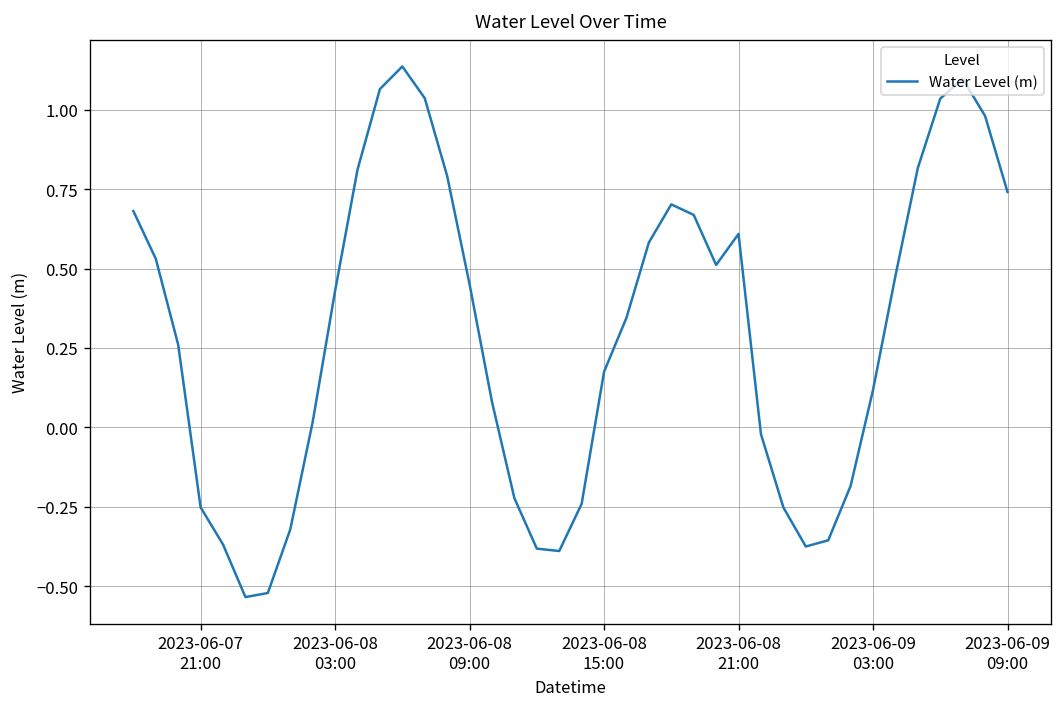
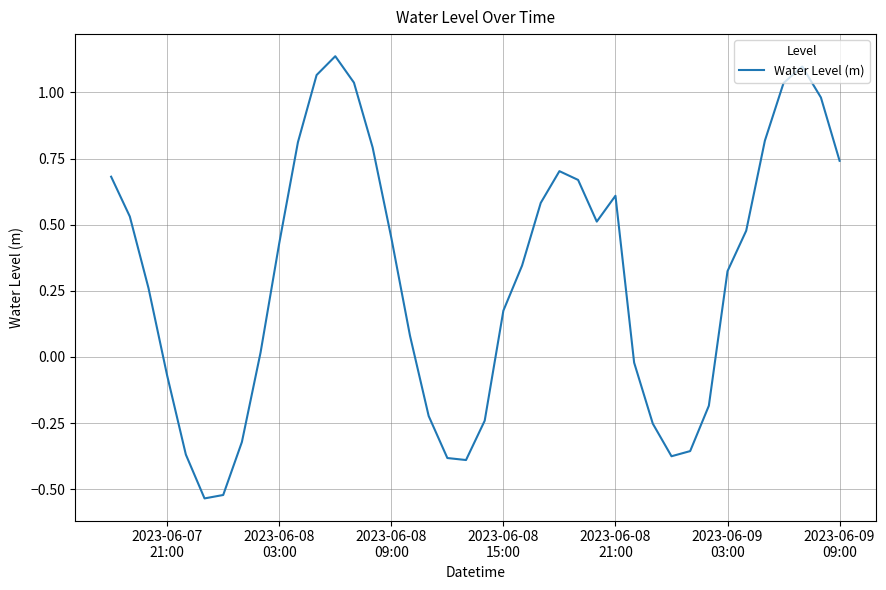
2023-06-07 21:00: -0.25 -> -0.07
2023-06-09 03:00: 0.12 -> 0.32
